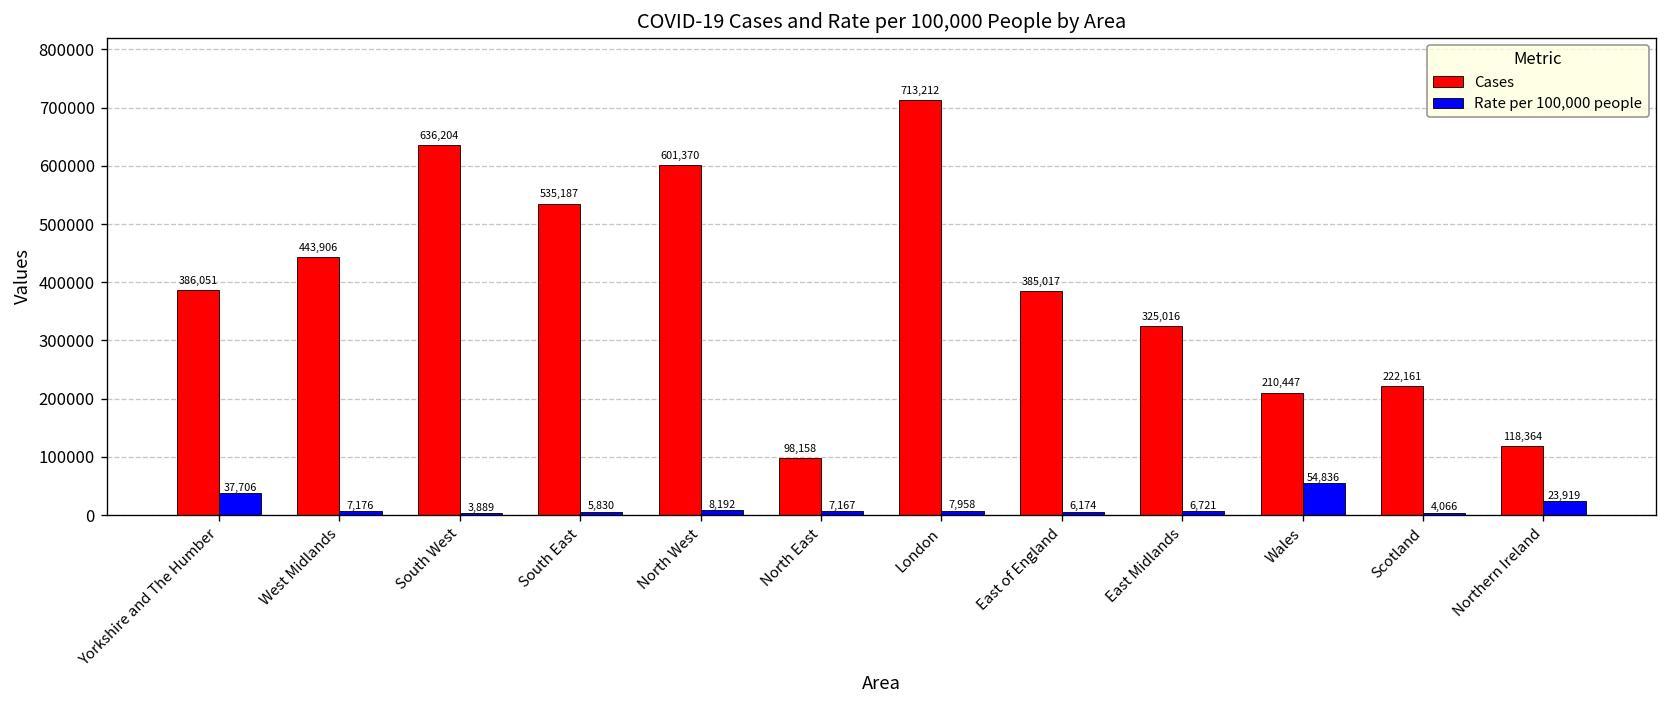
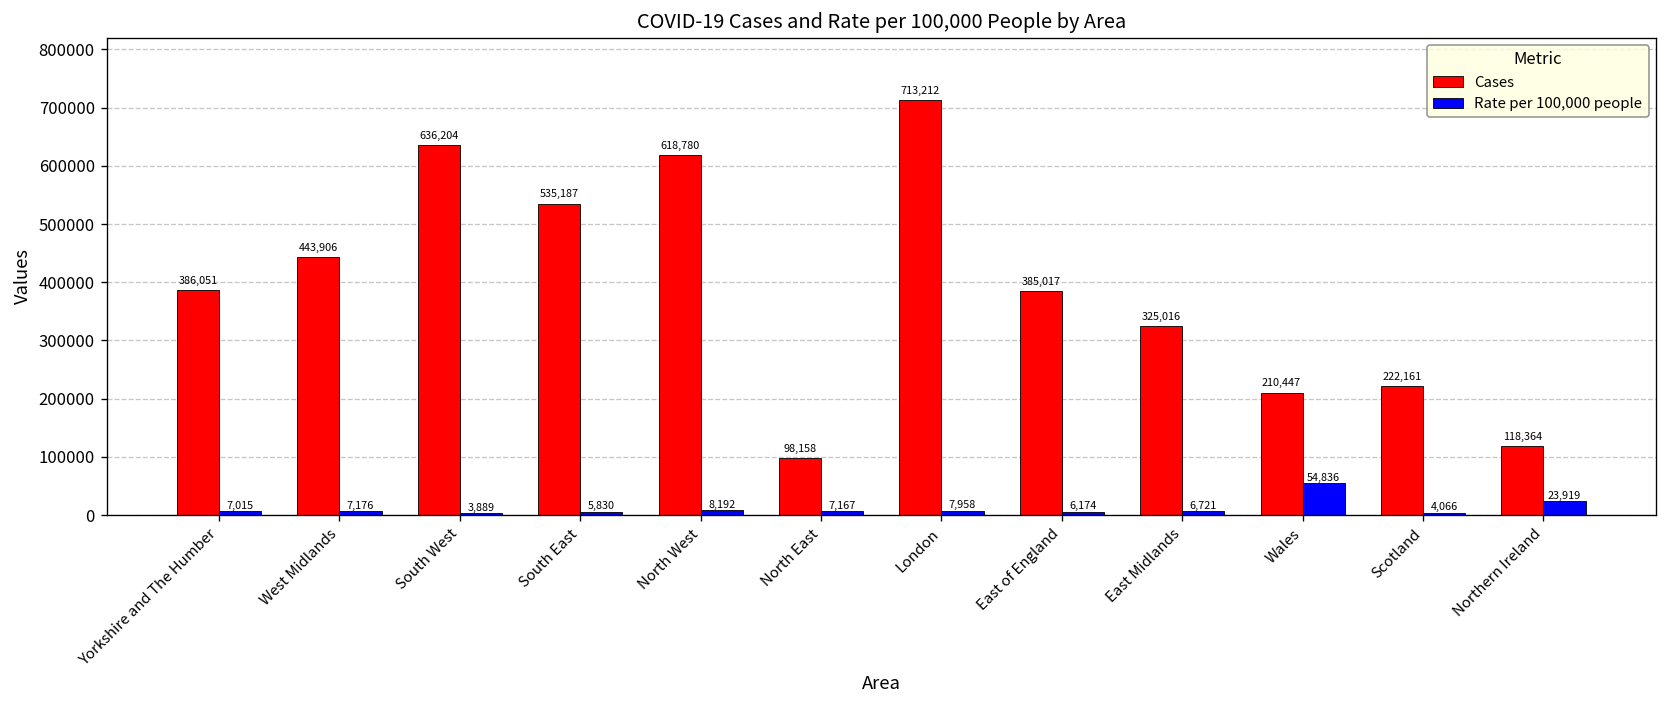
Rate per 100,000 people, Yorkshire and The Humber: 37,706 -> 7,015
Cases, North West: 601,370 -> 618,780
